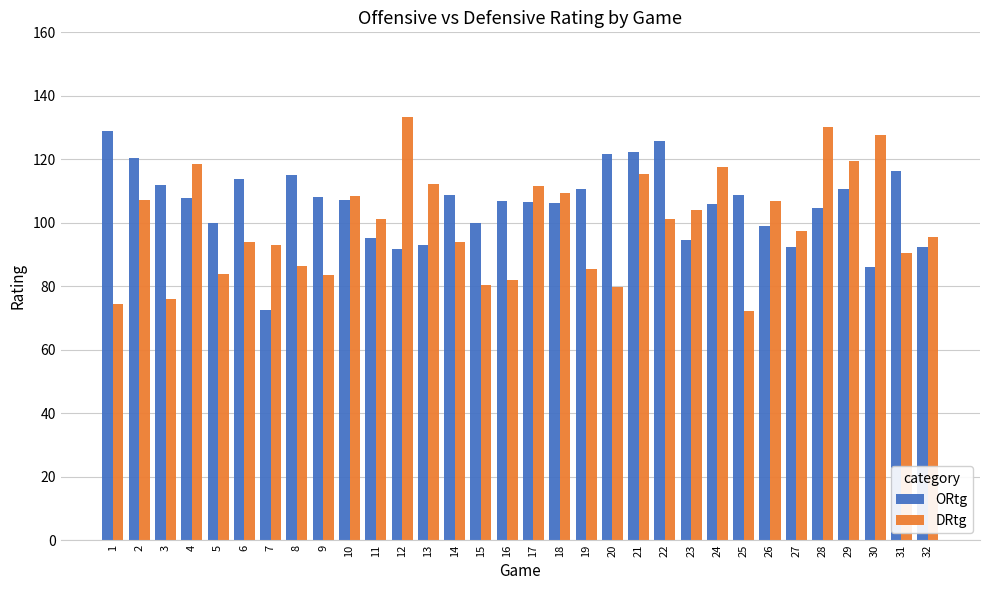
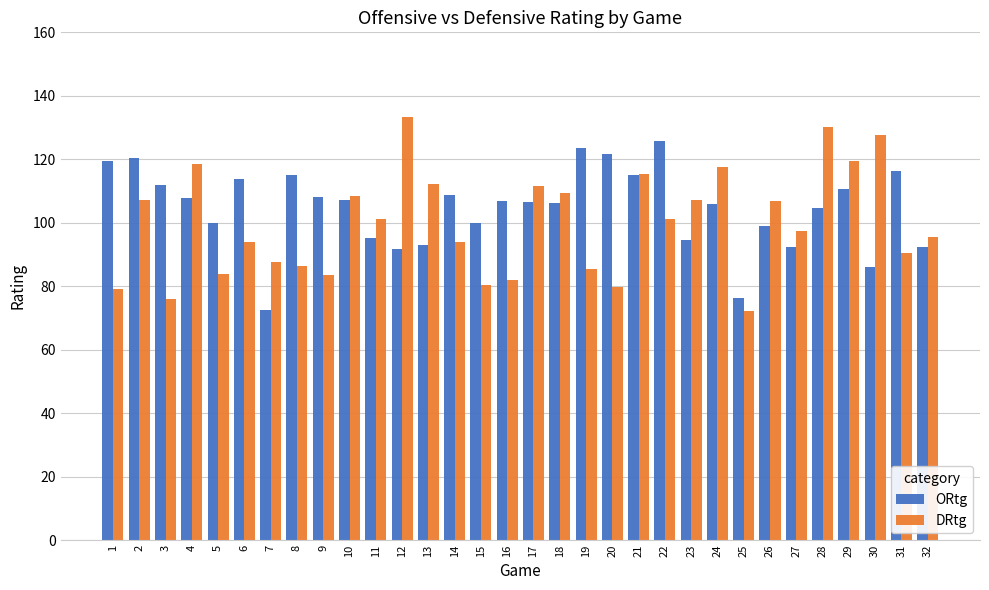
ORtg, 1: 129 -> 119
DRtg, 1: 75 -> 79
DRtg, 7: 93 -> 88
ORtg, 19: 111 -> 124
ORtg, 21: 122 -> 115
DRtg, 23: 104 -> 107
ORtg, 25: 109 -> 76
